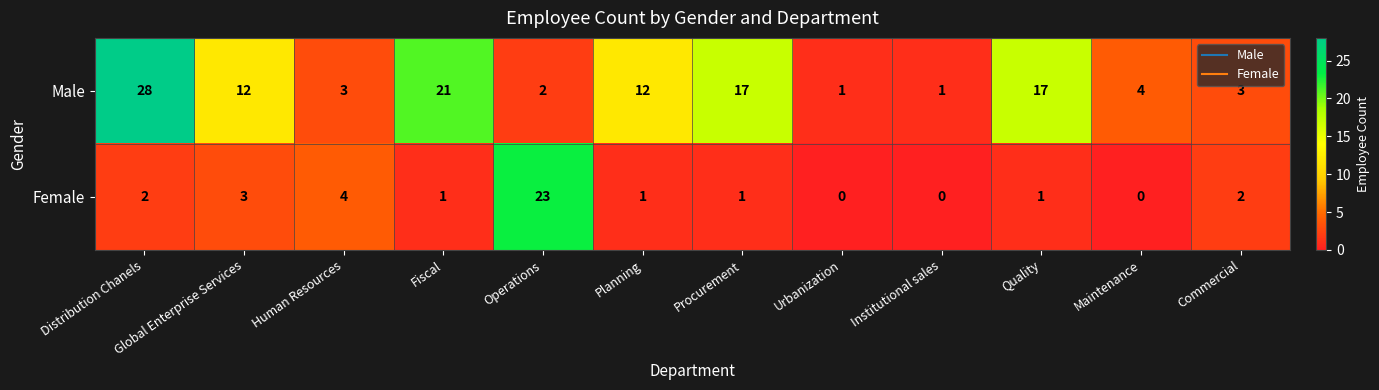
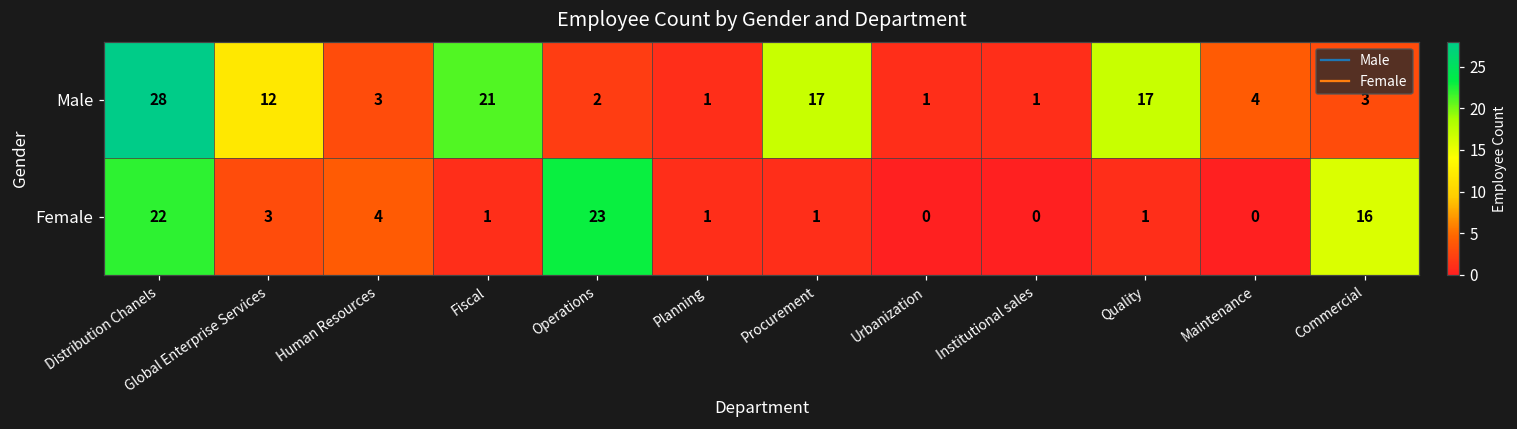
Male, Planning: 12 -> 1
Female, Distribution Chanels: 2 -> 22
Female, Commercial: 2 -> 16
